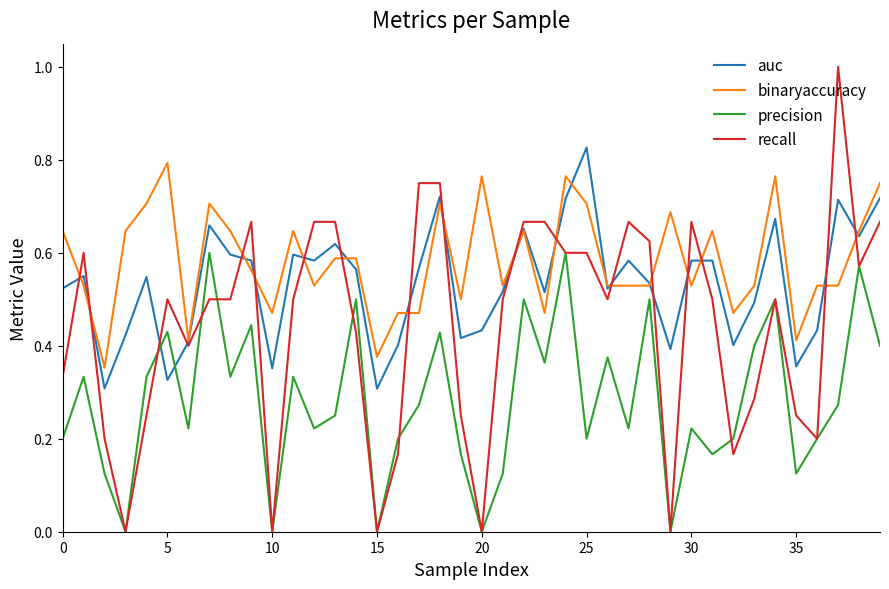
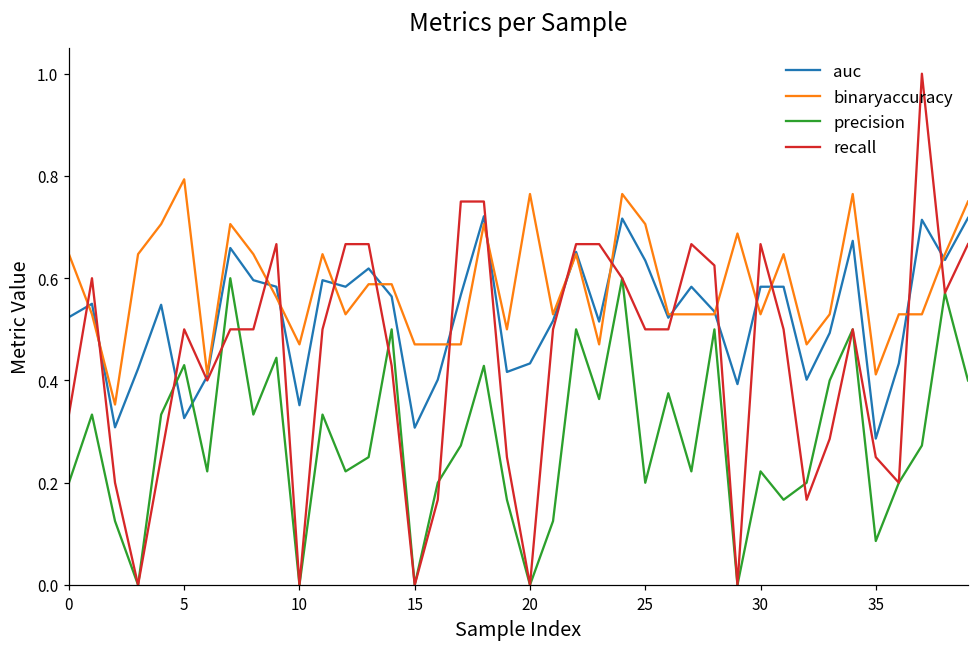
binaryaccuracy, 15: 0.38 -> 0.47
auc, 25: 0.83 -> 0.63
recall, 25: 0.6 -> 0.5
auc, 35: 0.36 -> 0.29
precision, 35: 0.13 -> 0.09
